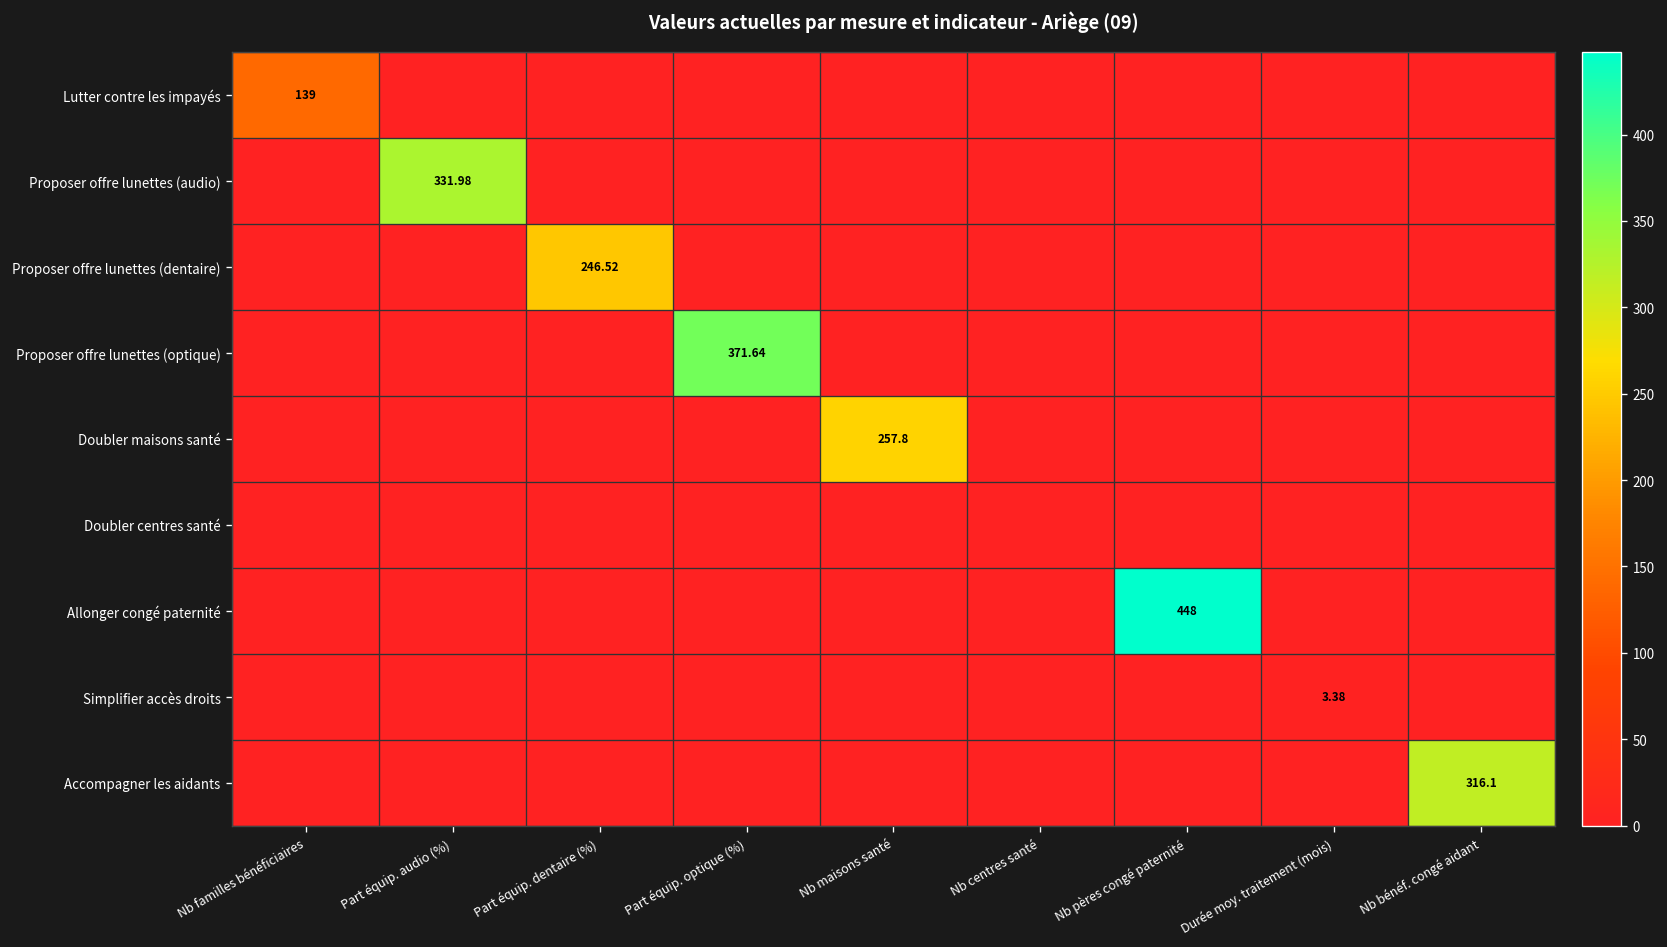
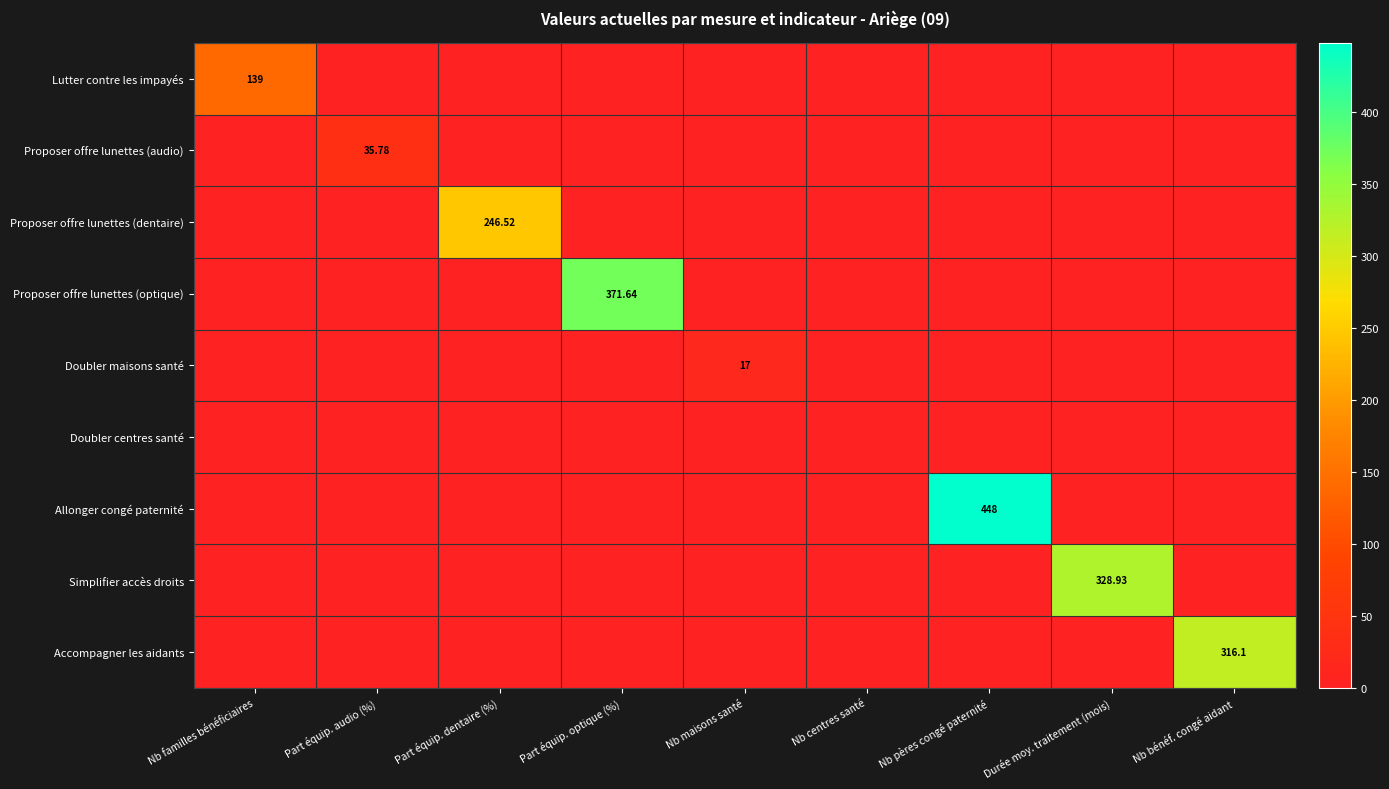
Proposer offre lunettes (audio), Part équip. audio (%): 331.98 -> 35.78
Doubler maisons santé, Nb maisons santé: 257.8 -> 17
Simplifier accès droits, Durée moy. traitement (mois): 3.38 -> 328.93
